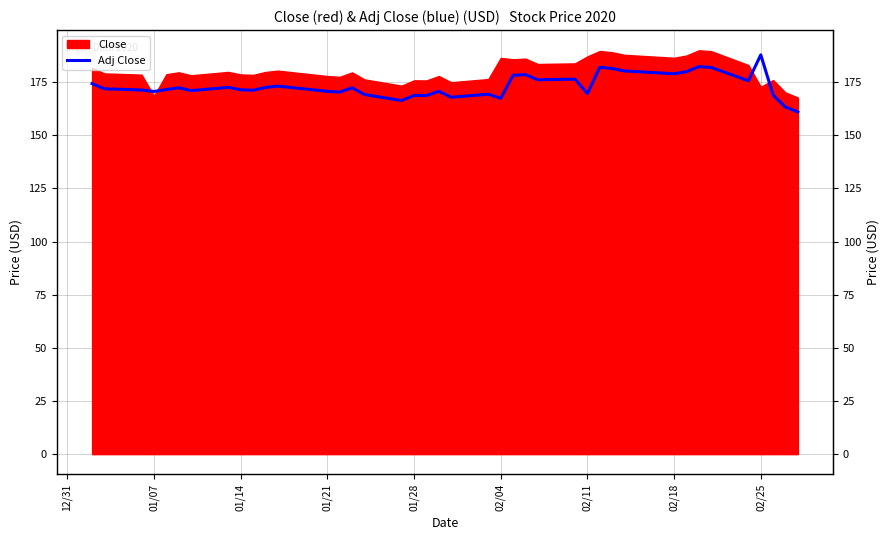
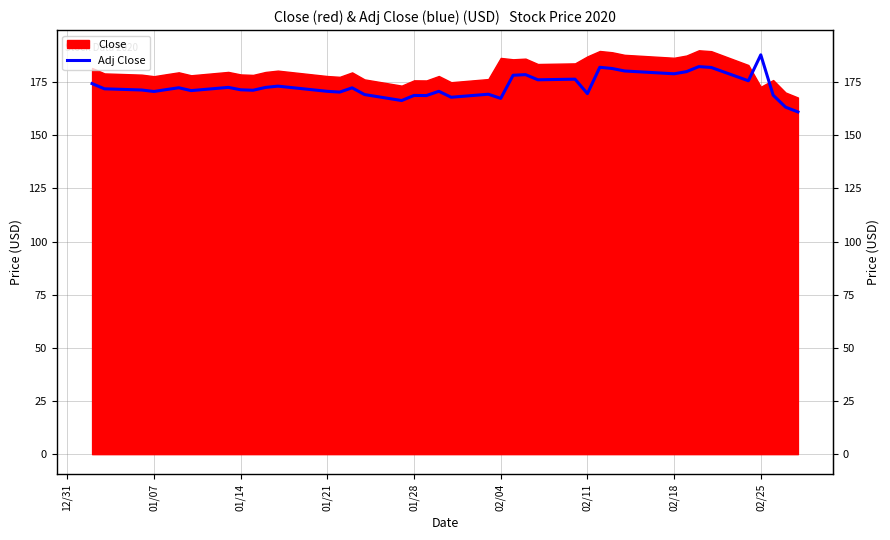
Close, 01/07: 169 -> 178
